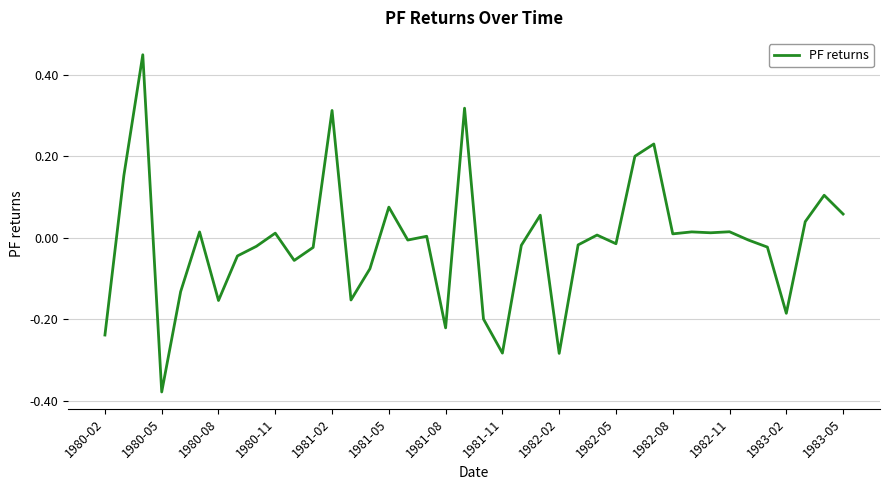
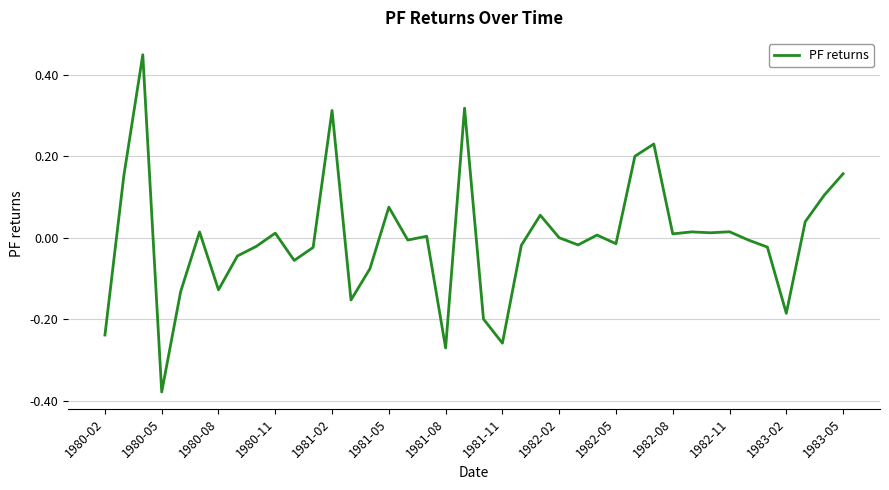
1980-08: -0.15 -> -0.13
1981-08: -0.22 -> -0.27
1981-11: -0.28 -> -0.26
1982-02: -0.28 -> 0.00
1983-05: 0.06 -> 0.16
